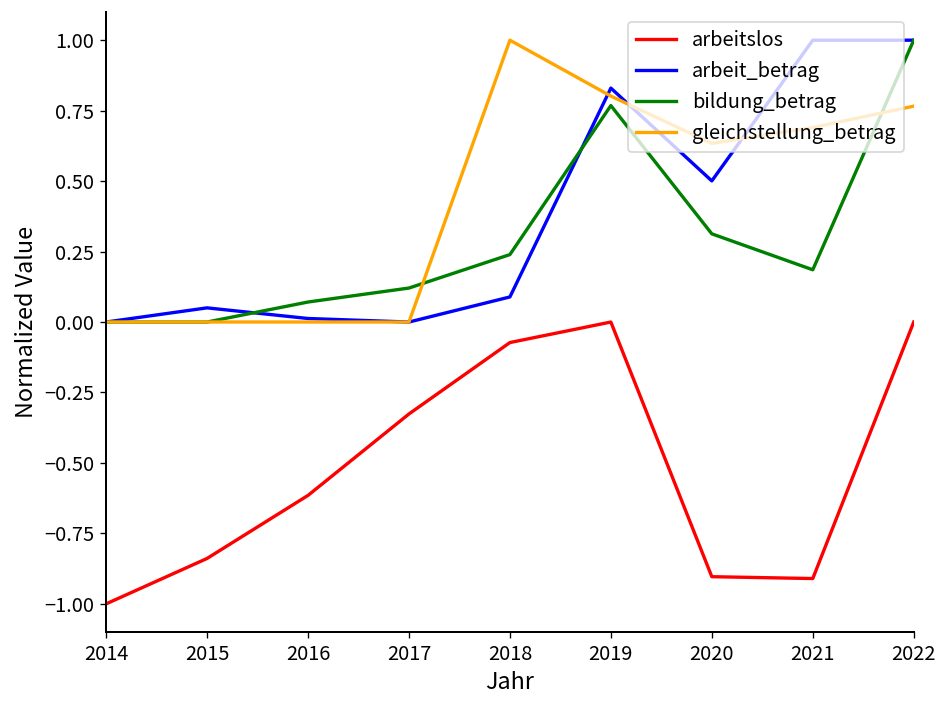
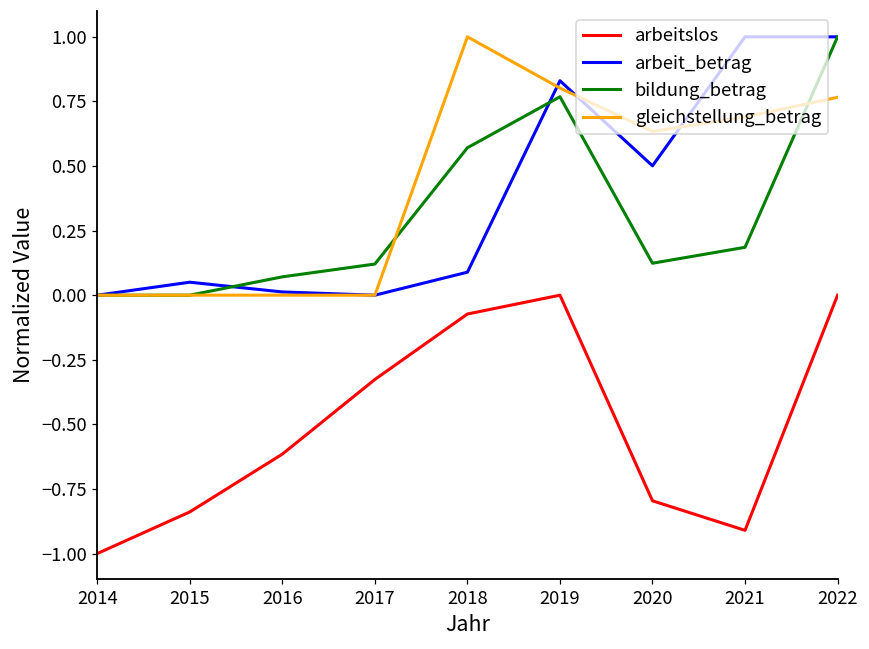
bildung_betrag, 2018: 0.24 -> 0.57
arbeitslos, 2020: -0.90 -> -0.80
bildung_betrag, 2020: 0.31 -> 0.12
